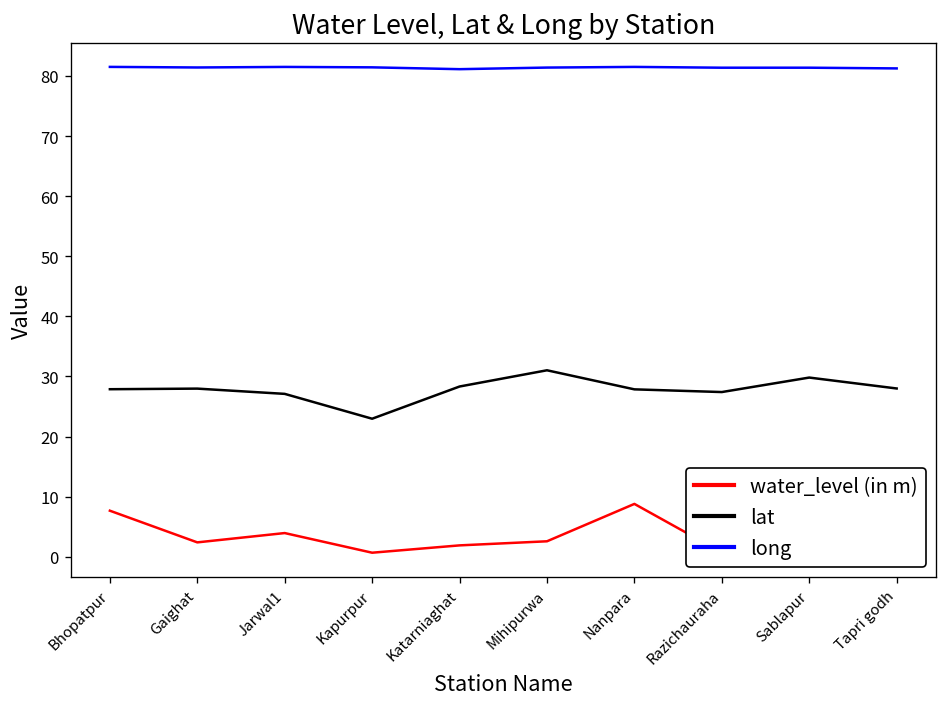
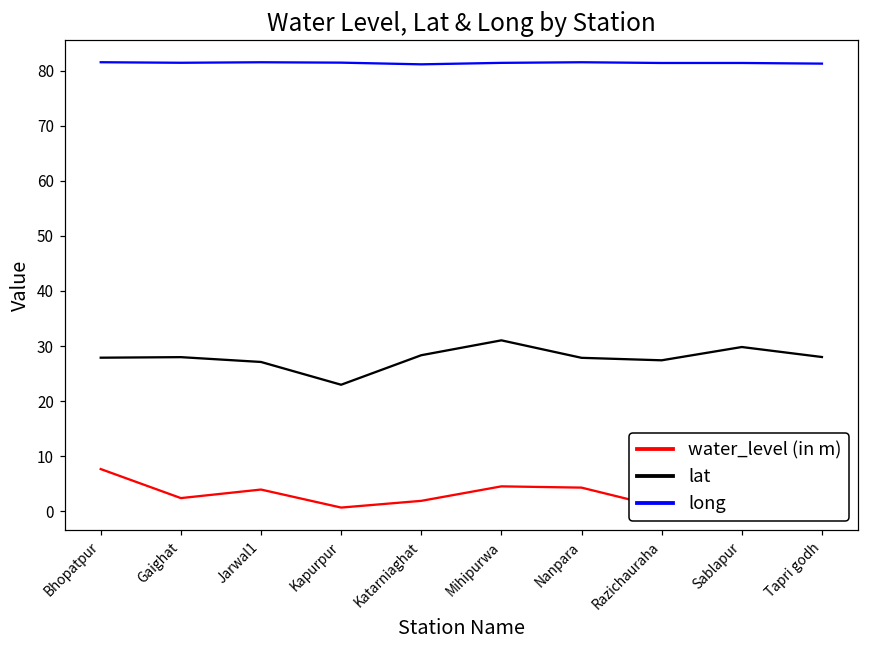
water_level (in m), Mihipurwa: 3 -> 5
water_level (in m), Nanpara: 9 -> 4
